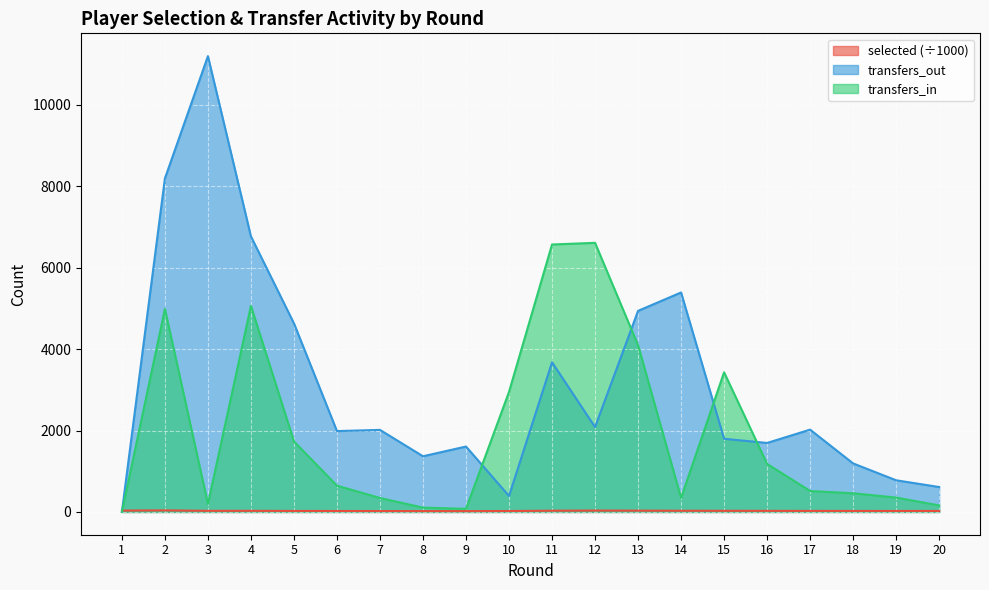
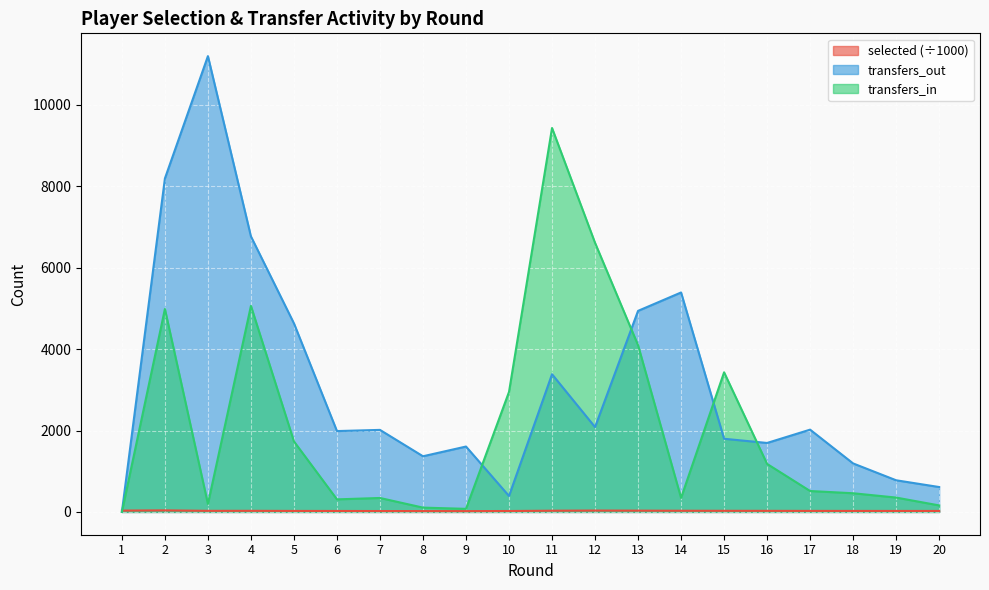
transfers_in, 6: 600 -> 300
transfers_out, 11: 3700 -> 3400
transfers_in, 11: 6600 -> 9400
